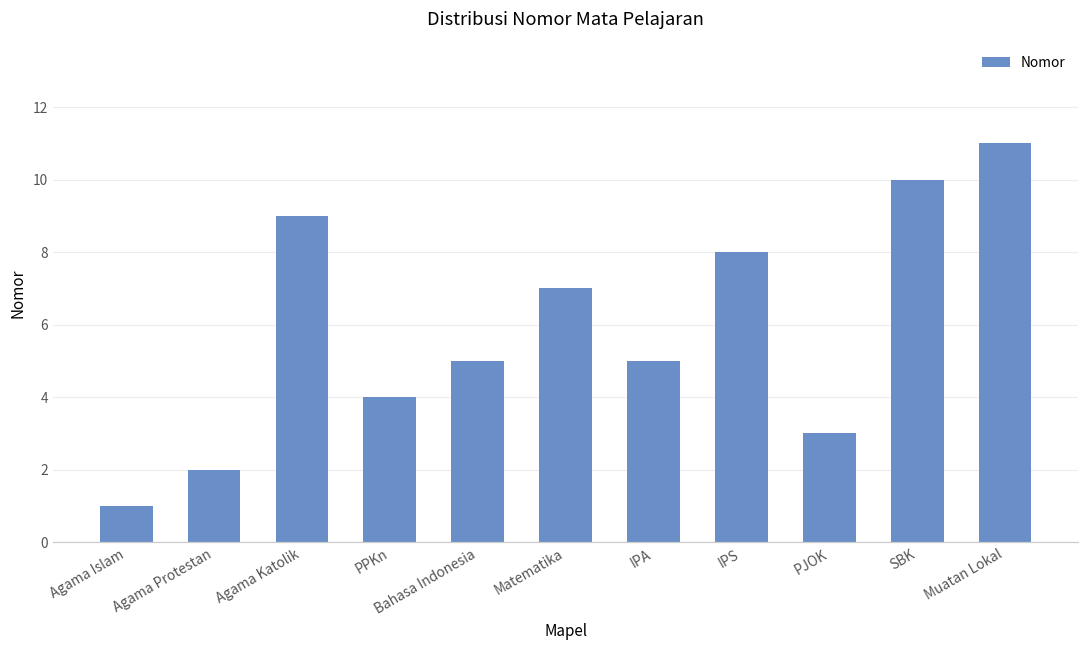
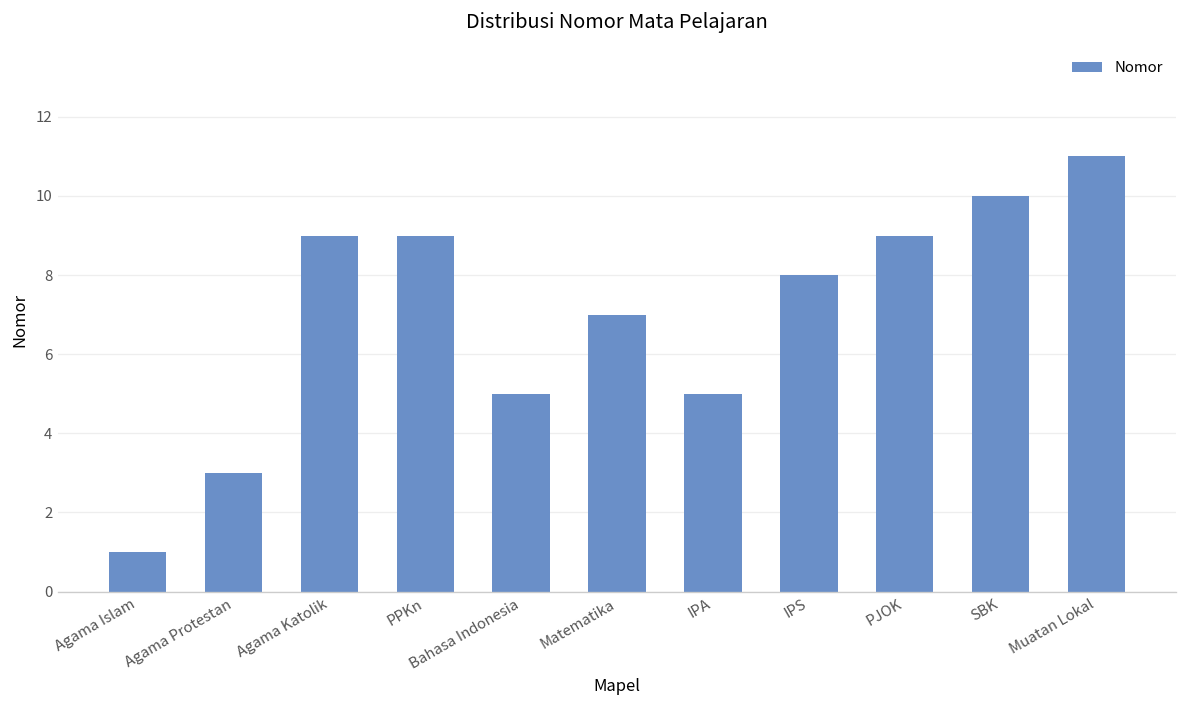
Agama Protestan: 2 -> 3
PPKn: 4 -> 9
PJOK: 3 -> 9
